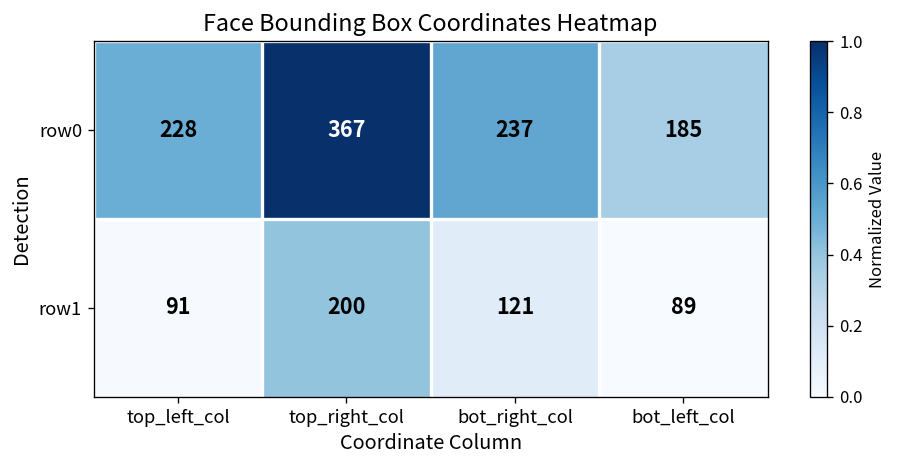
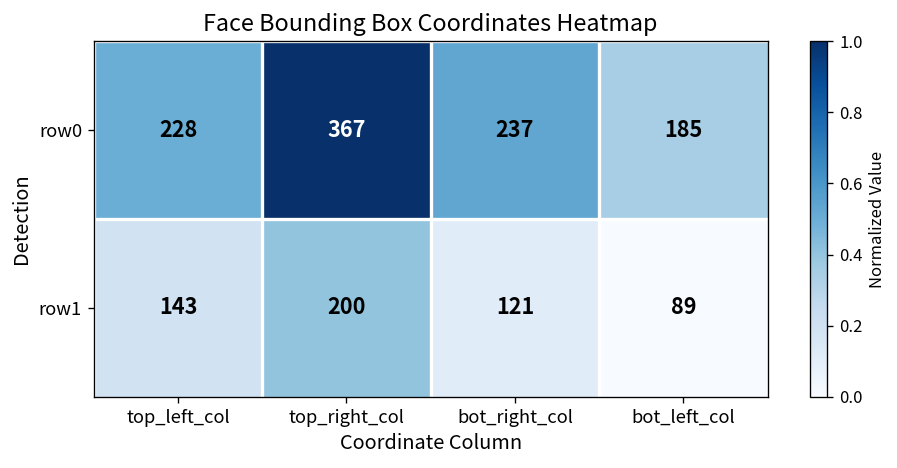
row1, top_left_col: 91 -> 143
